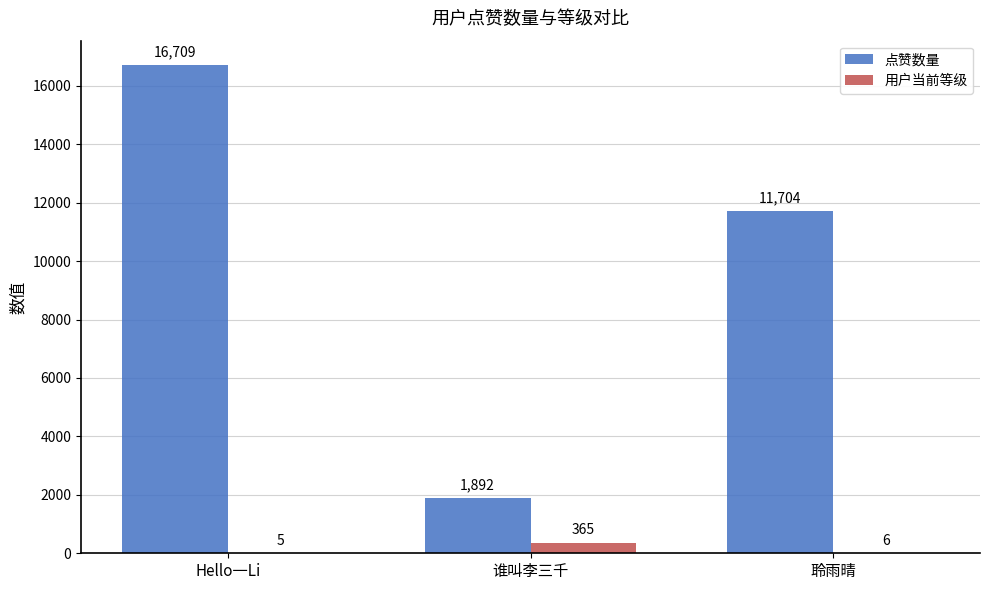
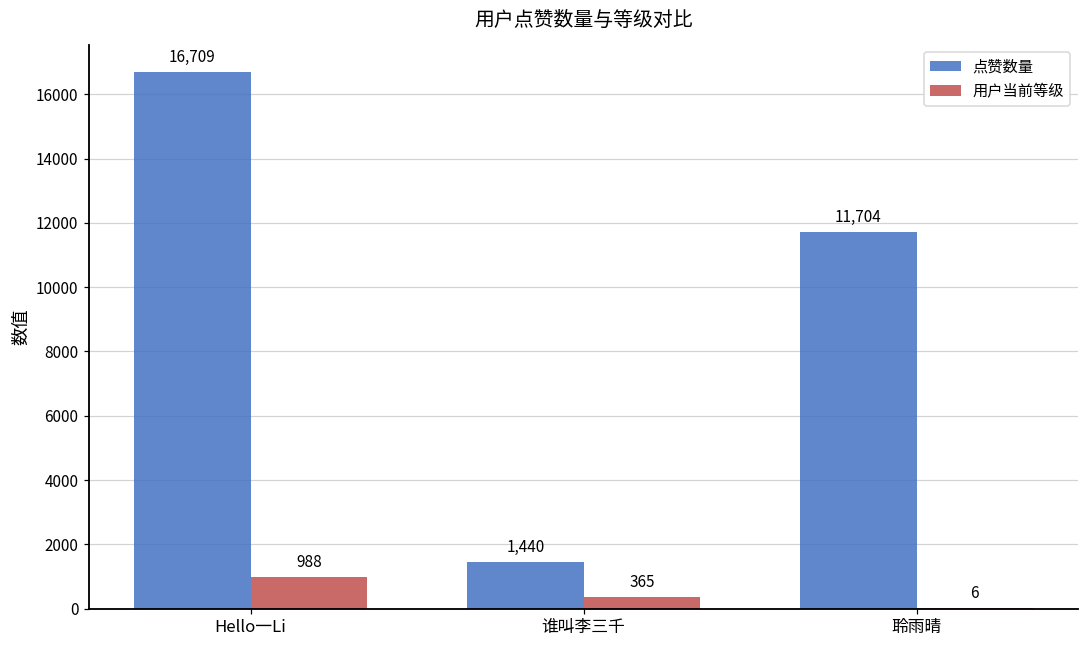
用户当前等级, Hello一Li: 5 -> 988
点赞数量, 谁叫李三千: 1,892 -> 1,440
